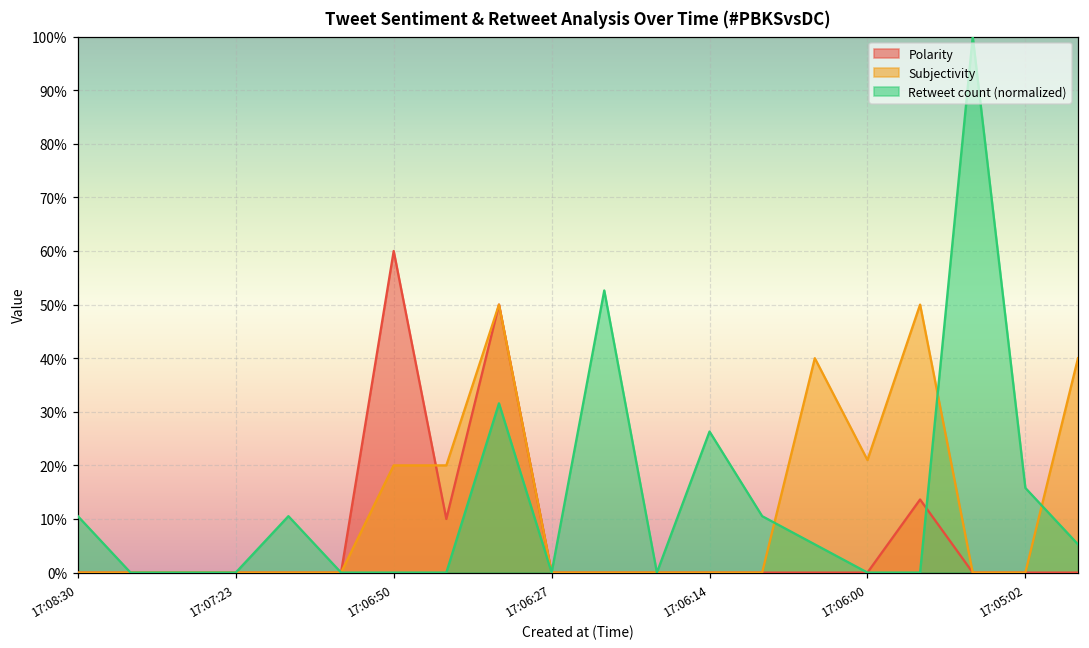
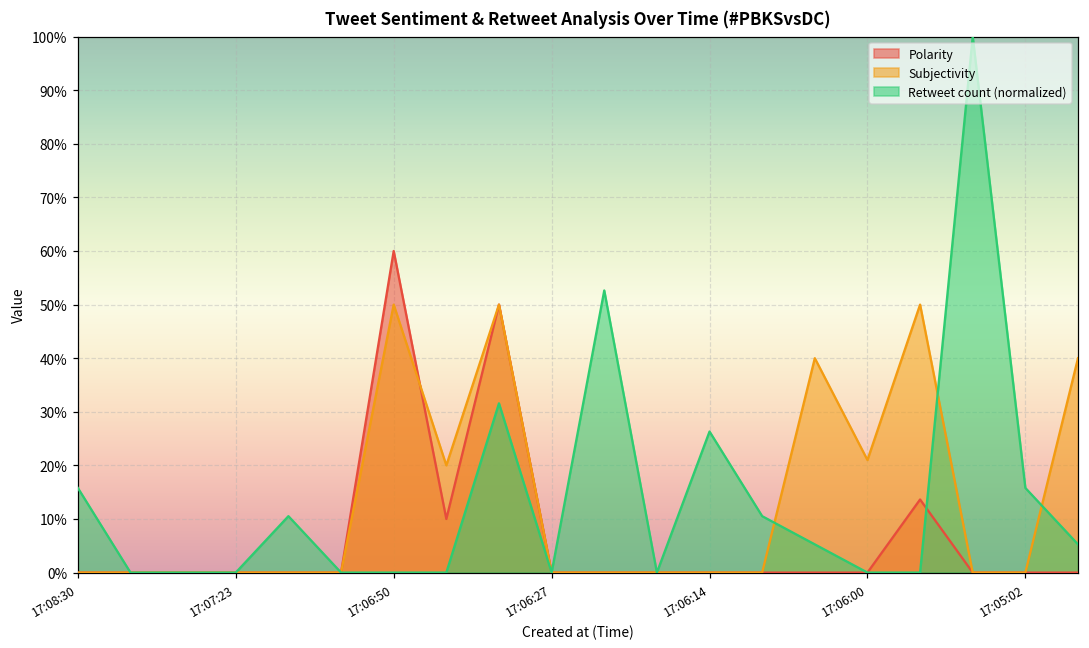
Retweet count (normalized), 17:08:30: 11% -> 16%
Subjectivity, 17:06:50: 20% -> 50%
